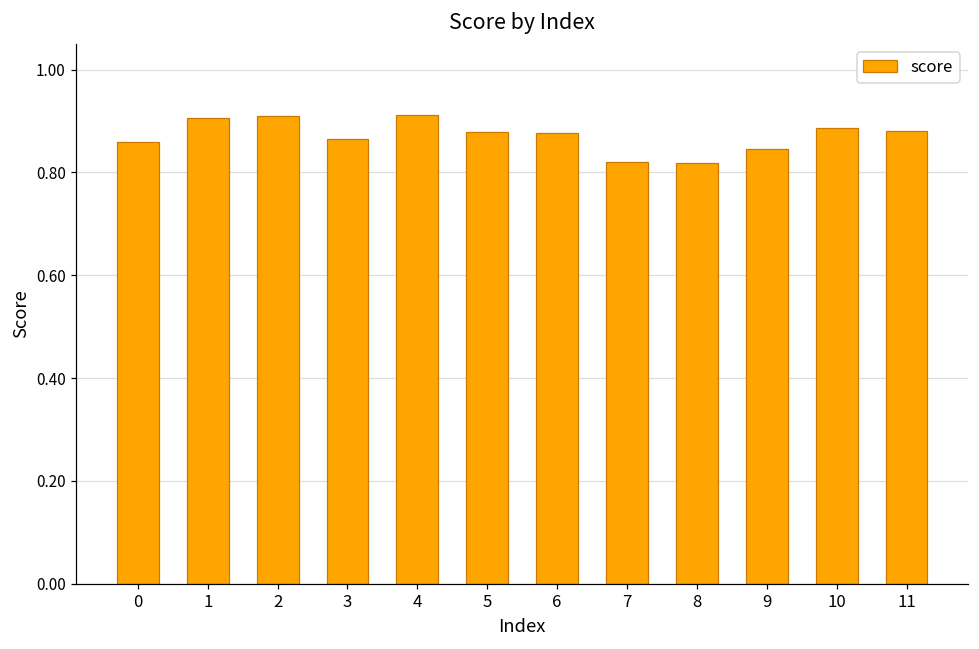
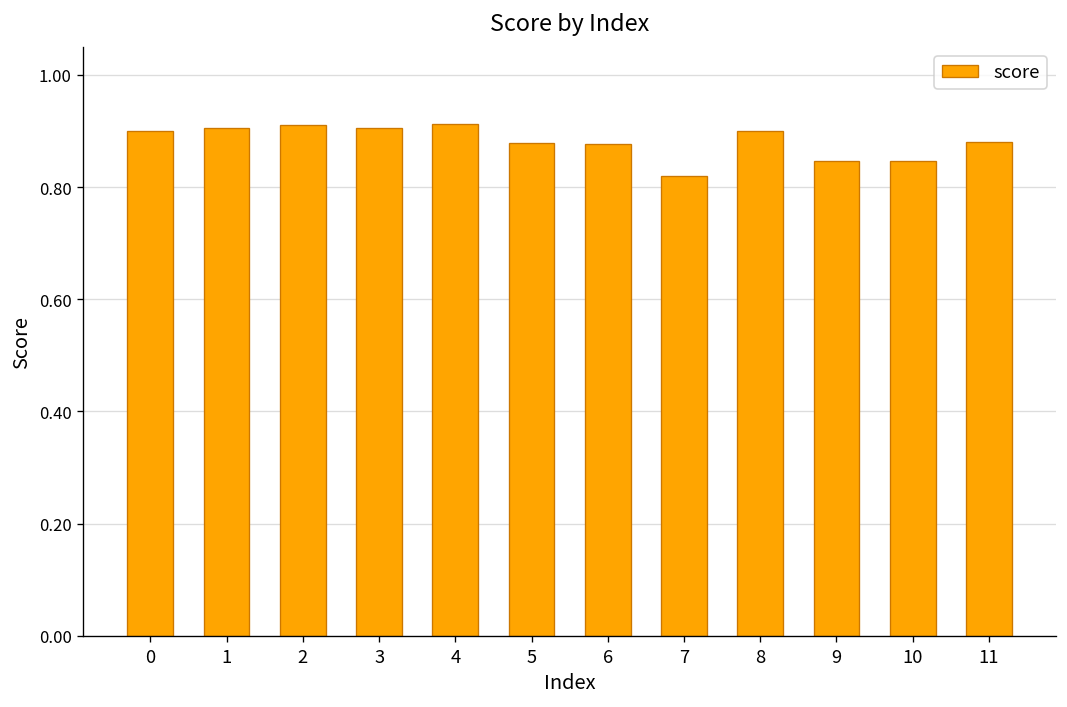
0: 0.86 -> 0.90
3: 0.87 -> 0.91
8: 0.82 -> 0.90
10: 0.89 -> 0.85
